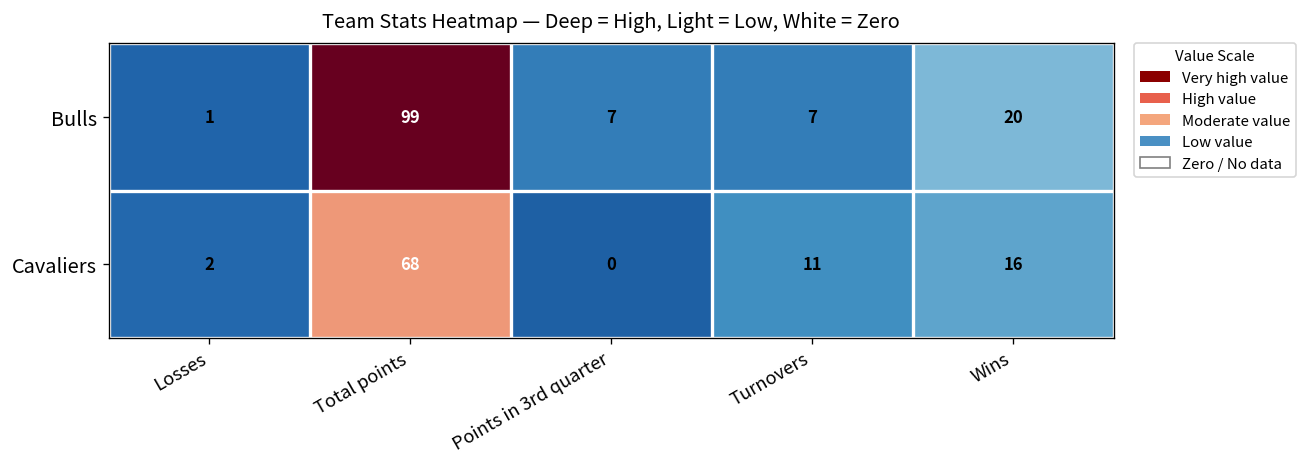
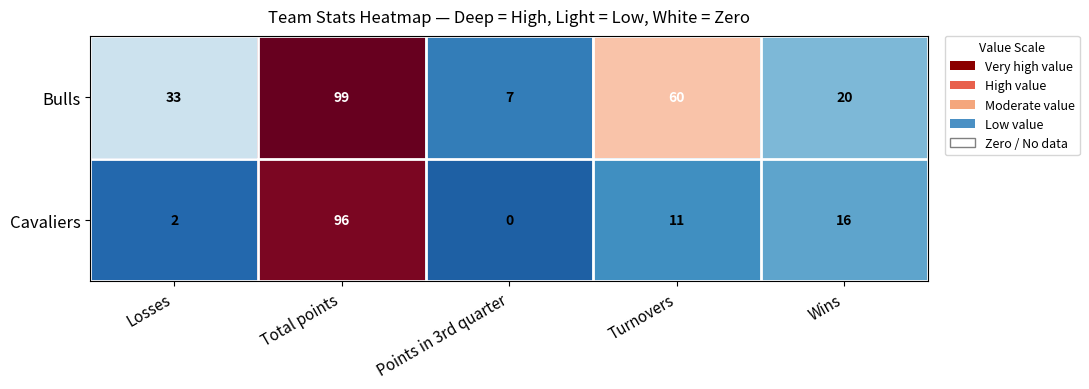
Bulls, Losses: 1 -> 33
Bulls, Turnovers: 7 -> 60
Cavaliers, Total points: 68 -> 96
